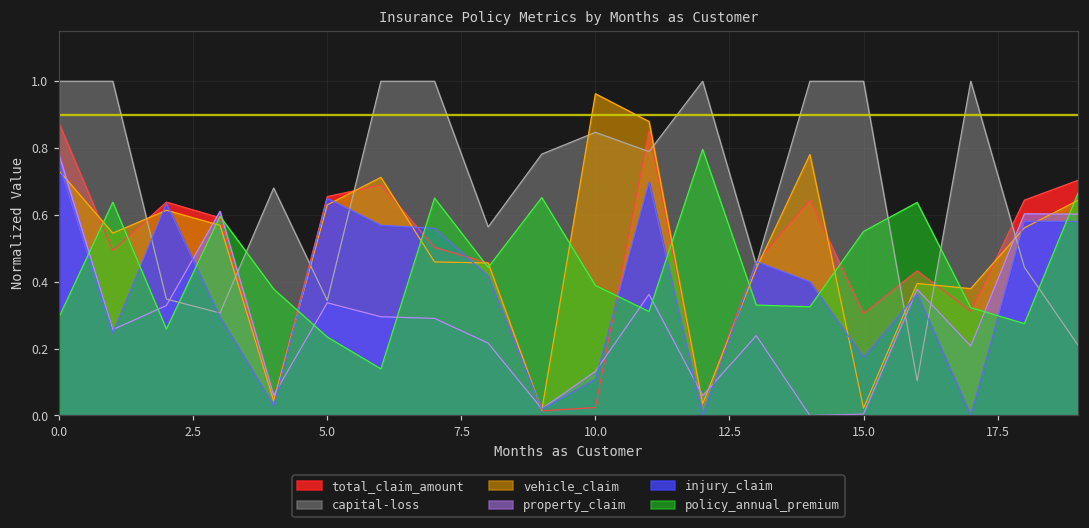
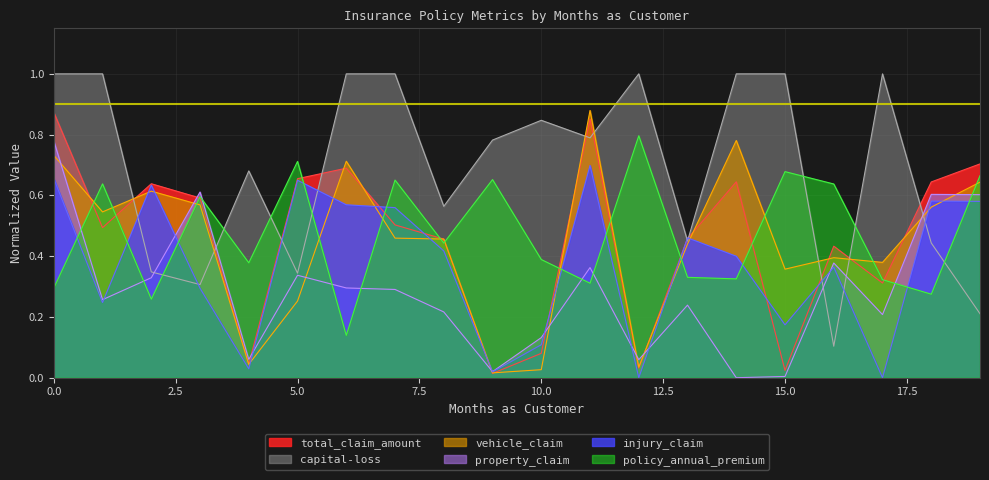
injury_claim, 0.0: 0.75 -> 0.66
vehicle_claim, 5.0: 0.63 -> 0.25
policy_annual_premium, 5.0: 0.23 -> 0.71
total_claim_amount, 10.0: 0.02 -> 0.08
vehicle_claim, 10.0: 0.96 -> 0.03
total_claim_amount, 15.0: 0.31 -> 0.02
vehicle_claim, 15.0: 0.02 -> 0.36
policy_annual_premium, 15.0: 0.55 -> 0.68
